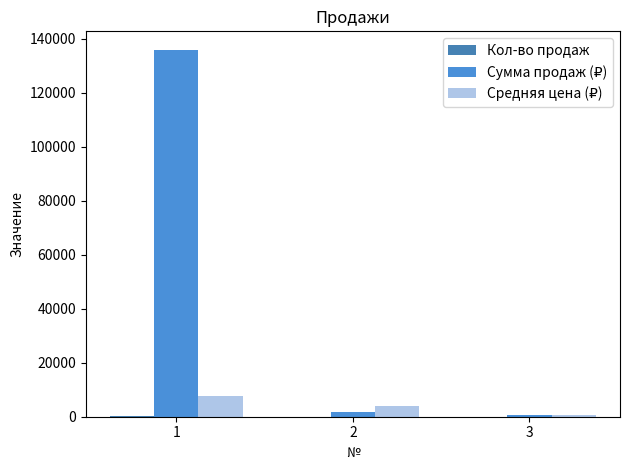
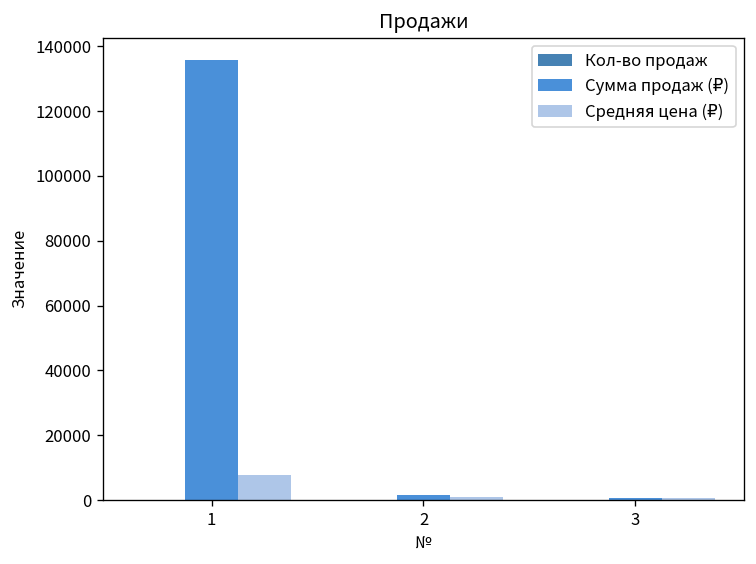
Средняя цена (₽), 2: 4000 -> 1000
